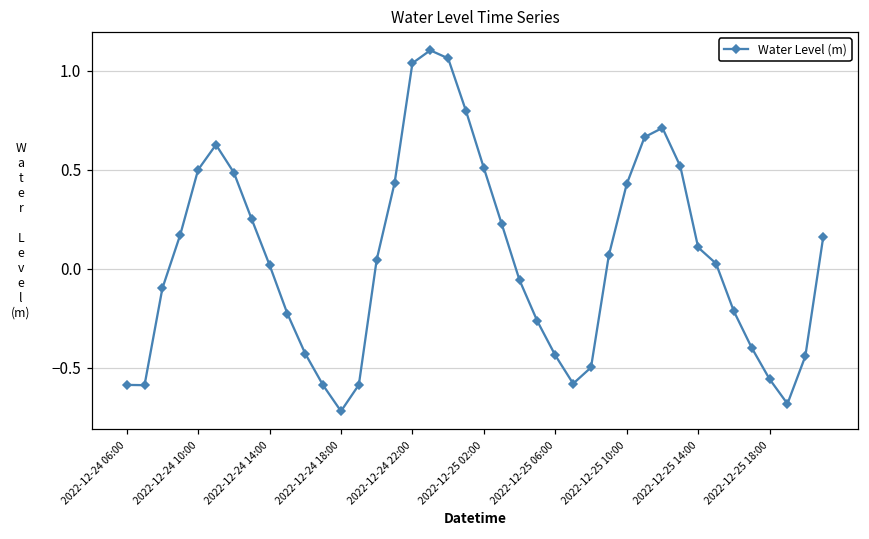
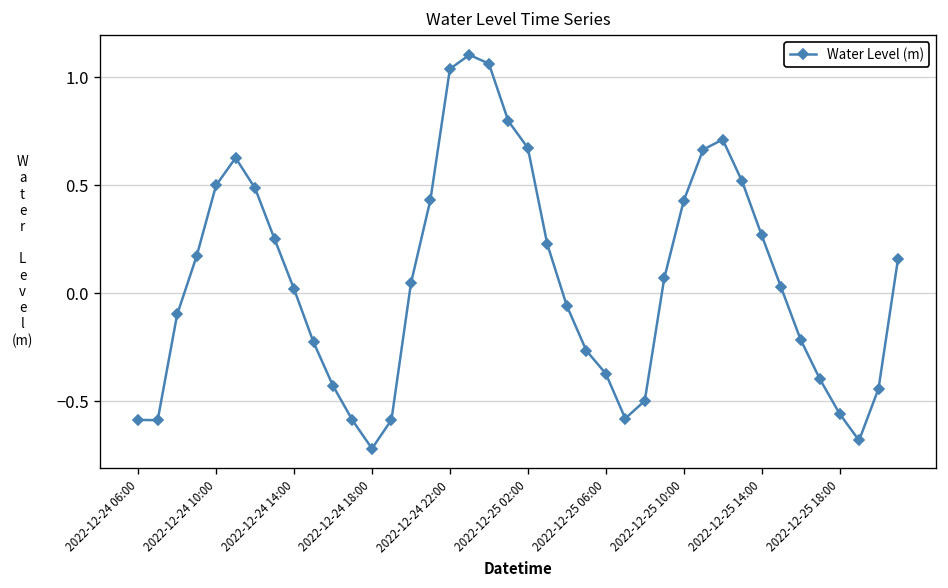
2022-12-25 02:00: 0.51 -> 0.67
2022-12-25 06:00: -0.44 -> -0.37
2022-12-25 14:00: 0.11 -> 0.27
